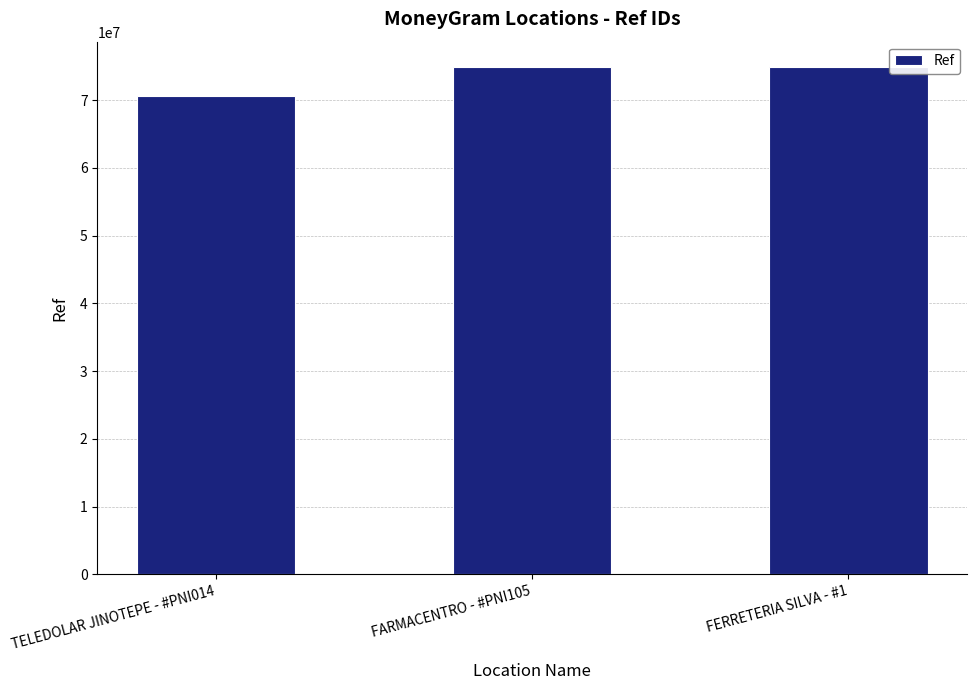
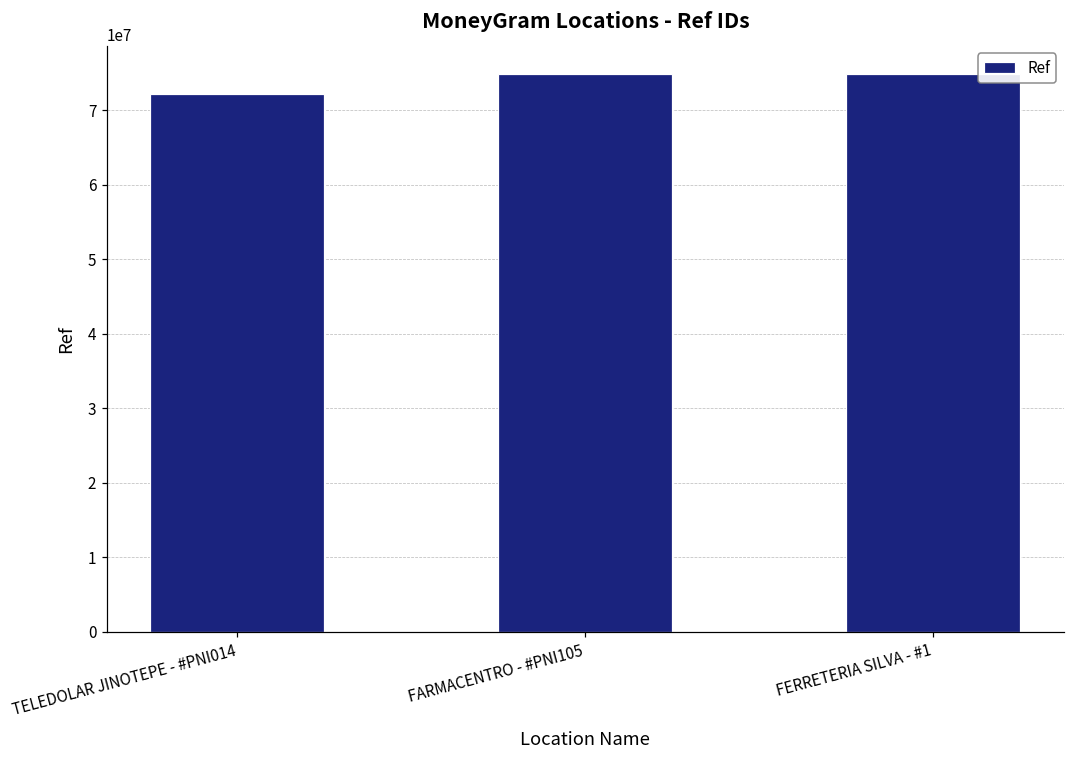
TELEDOLAR JINOTEPE - #PNI014: 71000000 -> 72000000
